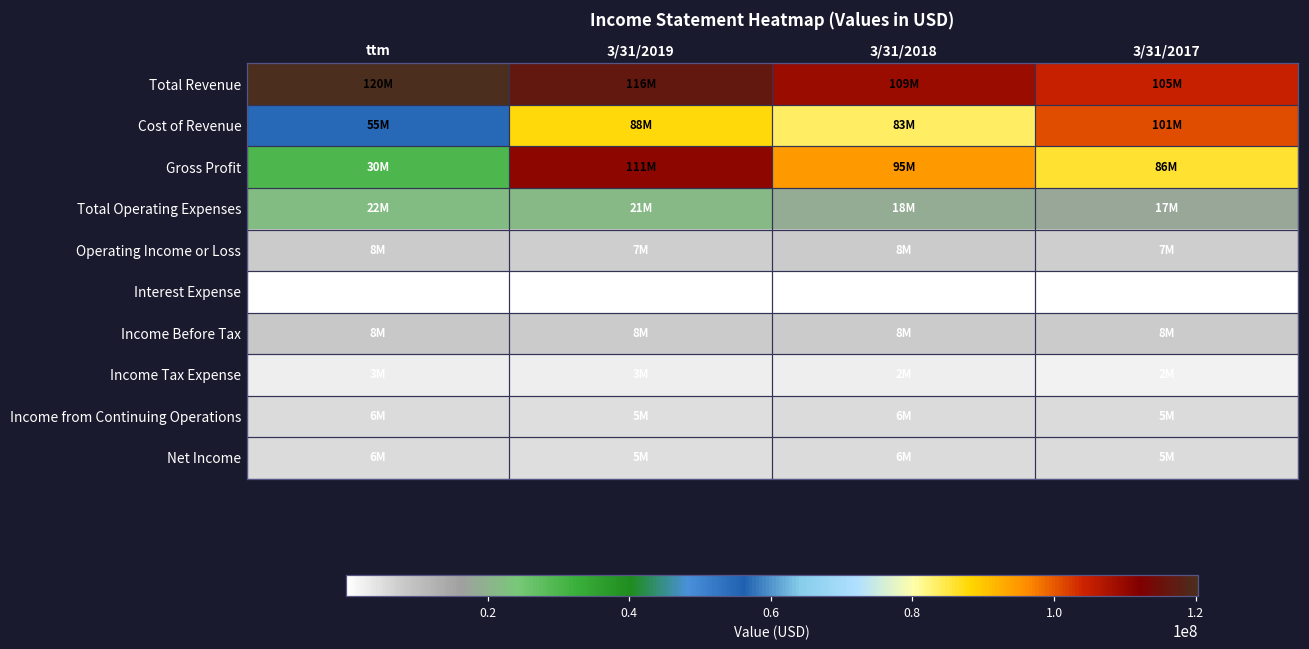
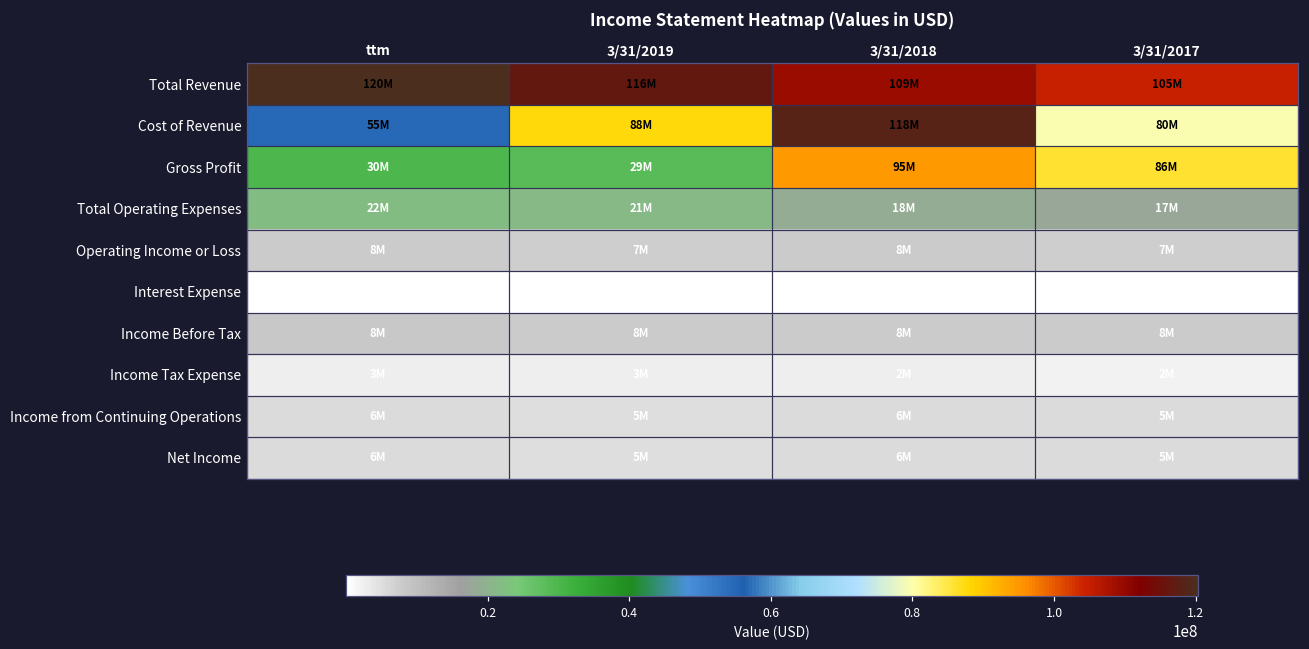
Cost of Revenue, 3/31/2018: 83M -> 118M
Cost of Revenue, 3/31/2017: 101M -> 80M
Gross Profit, 3/31/2019: 111M -> 29M
